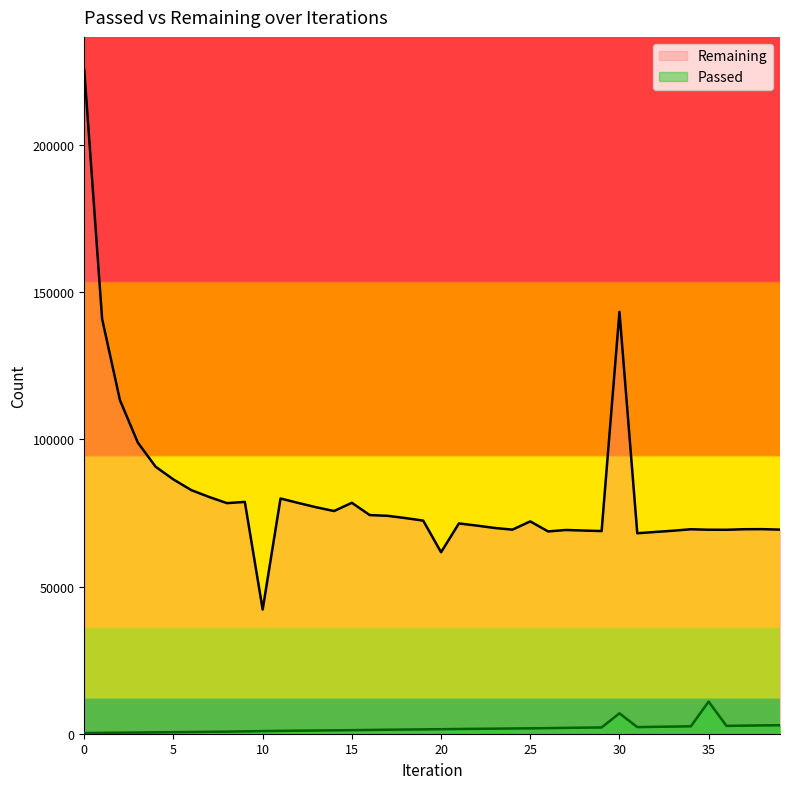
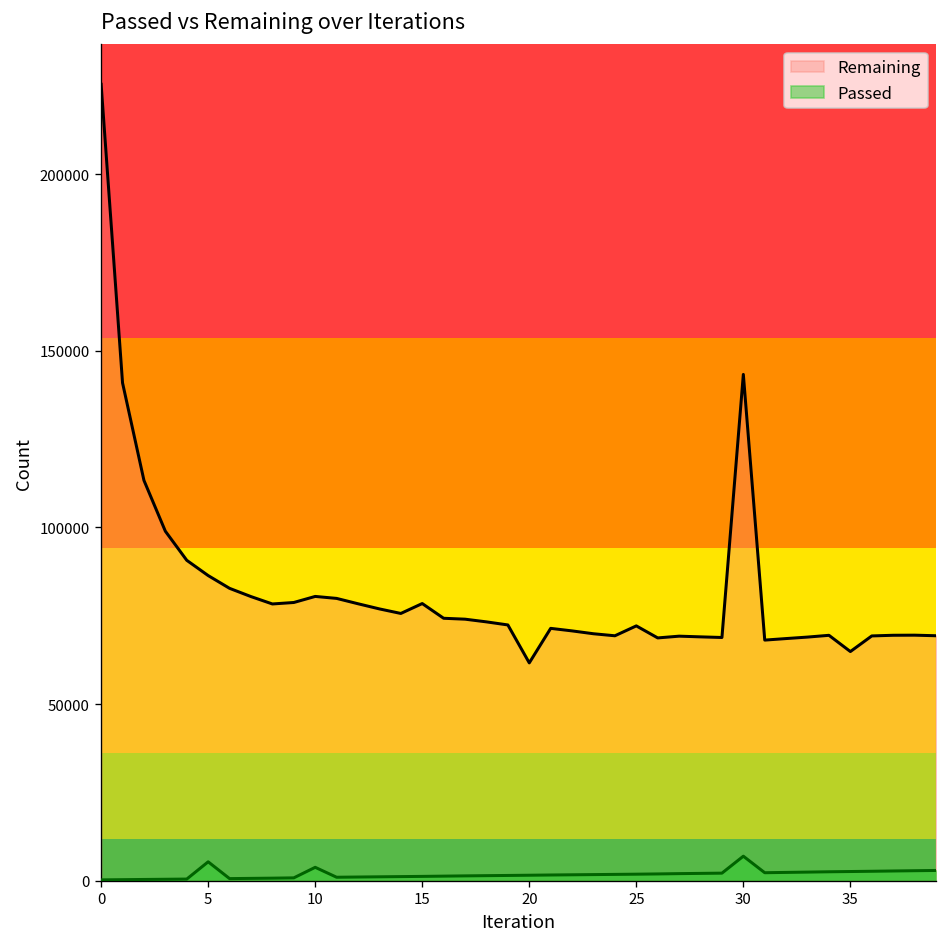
Passed, 5: 1000 -> 5000
Remaining, 10: 42000 -> 80000
Passed, 10: 1000 -> 4000
Remaining, 35: 69000 -> 65000
Passed, 35: 11000 -> 3000
